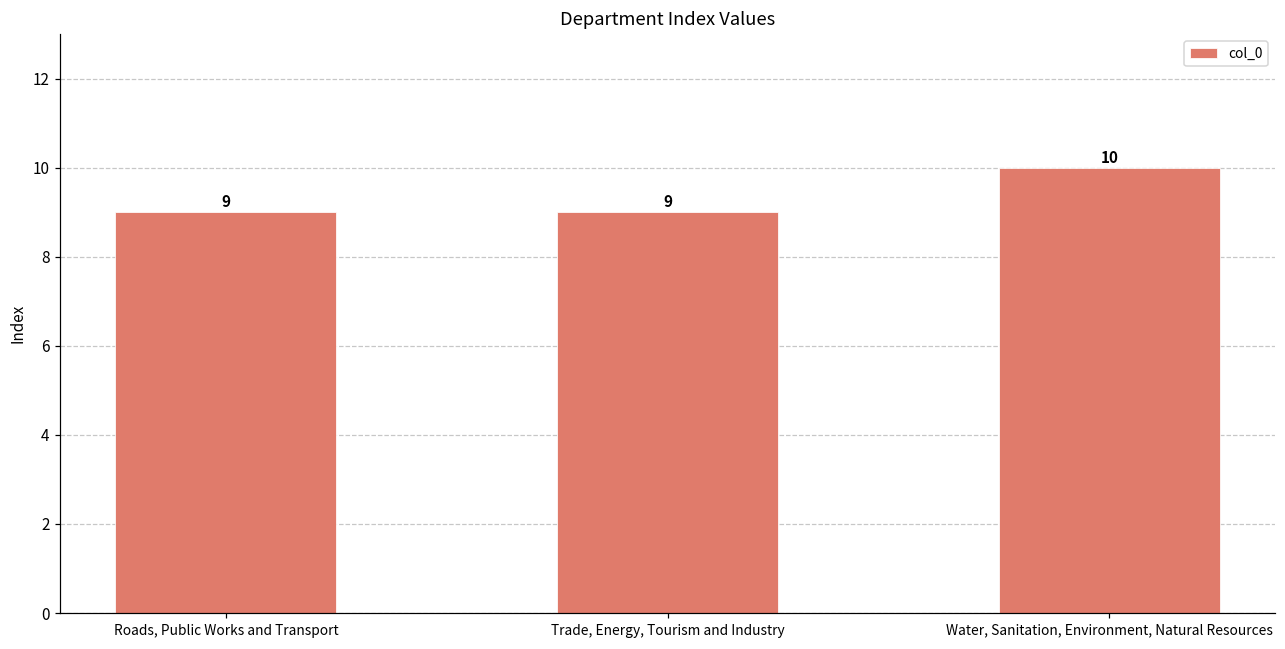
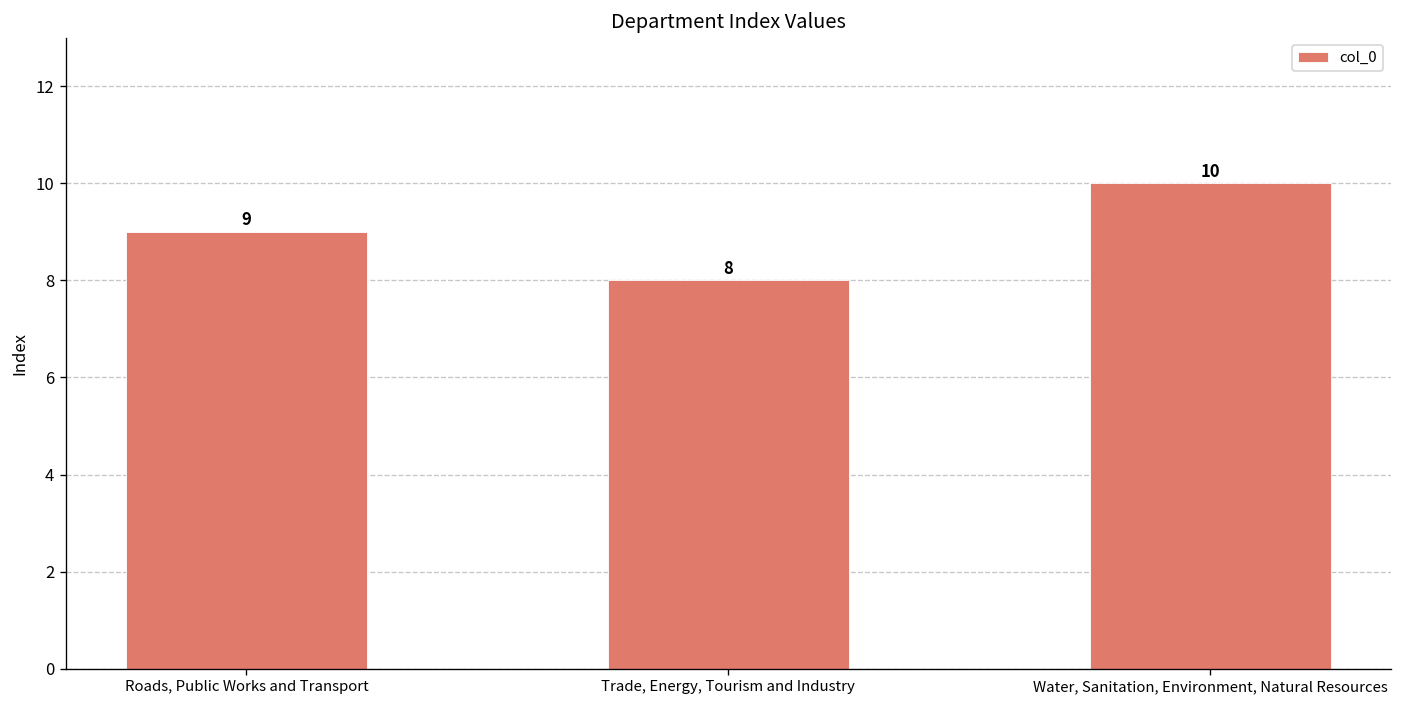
Trade, Energy, Tourism and Industry: 9 -> 8
